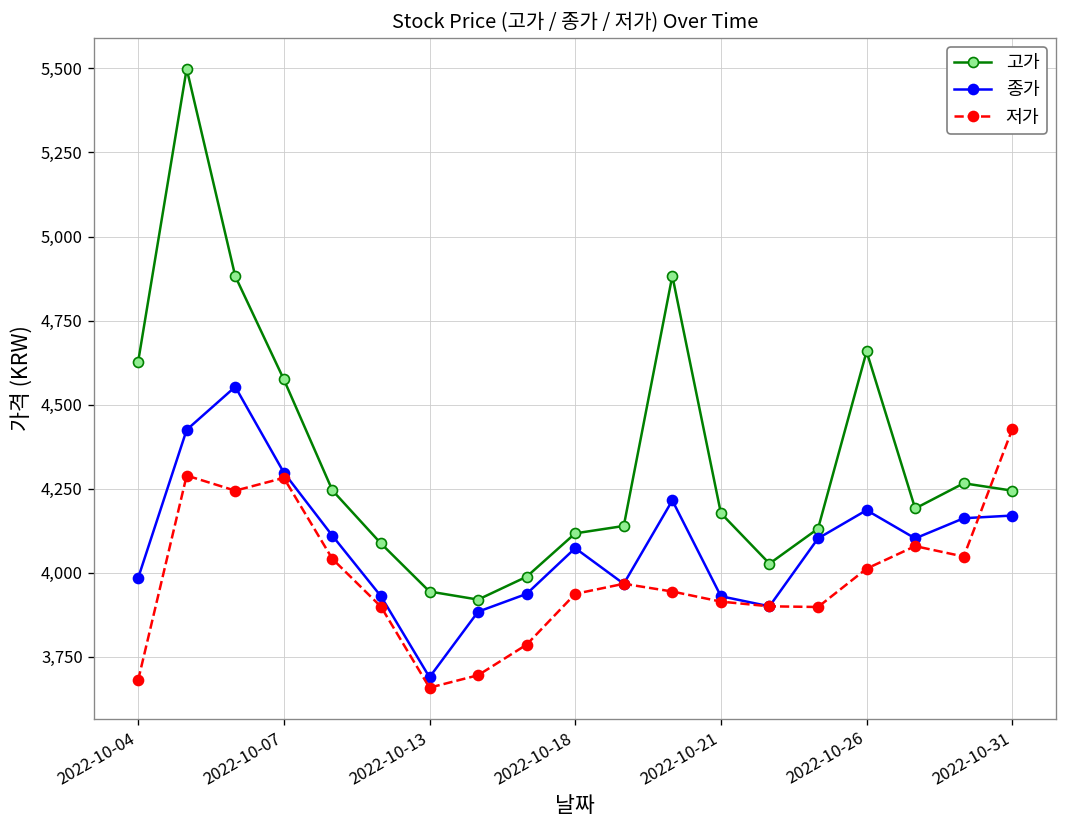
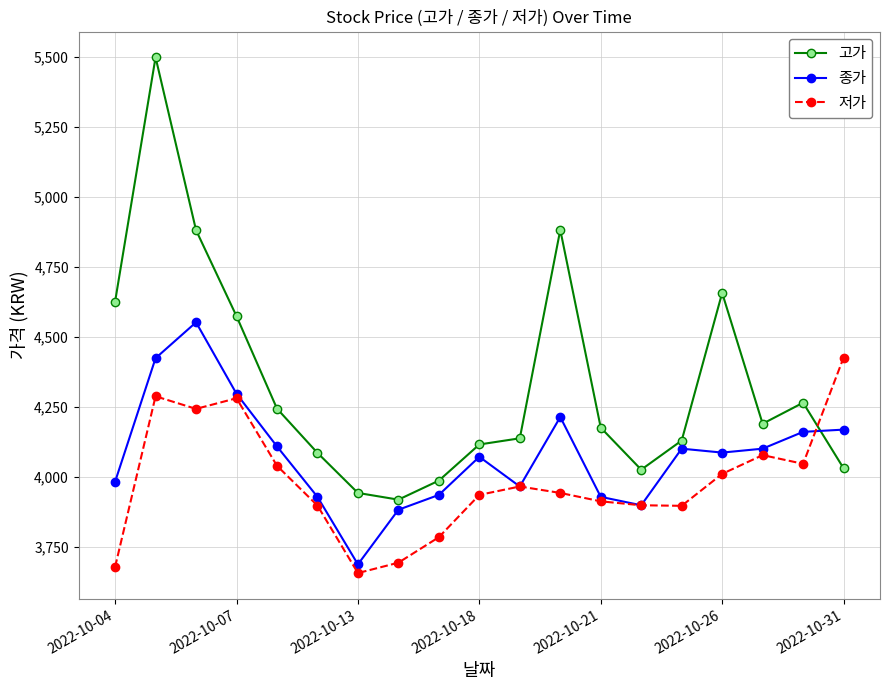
종가, 2022-10-26: 4,190 -> 4,090
고가, 2022-10-31: 4,240 -> 4,030
